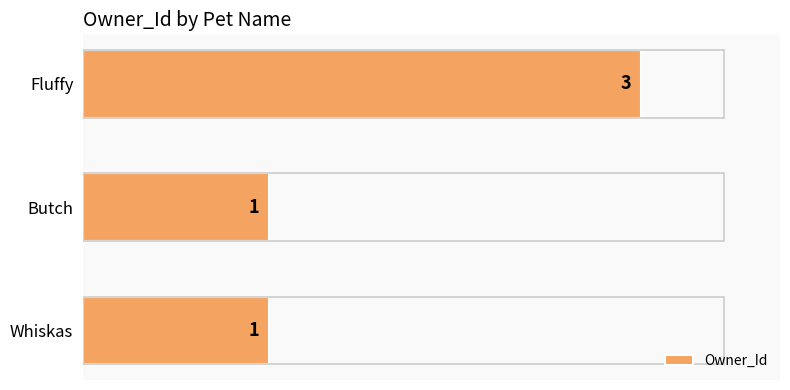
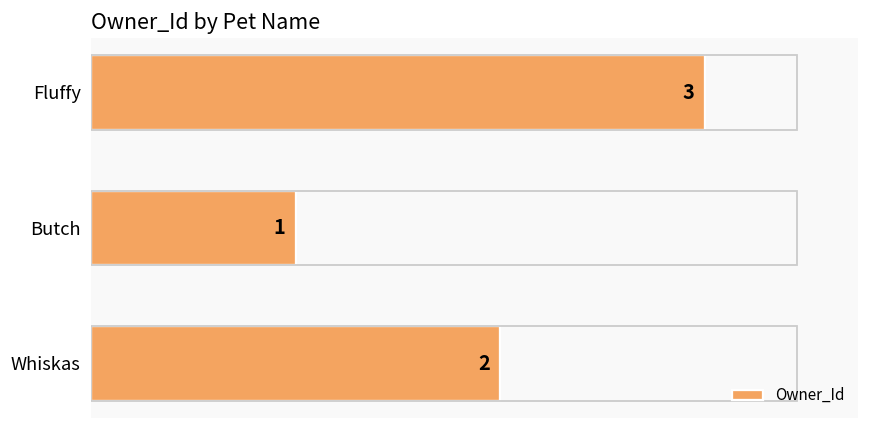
Whiskas: 1 -> 2
